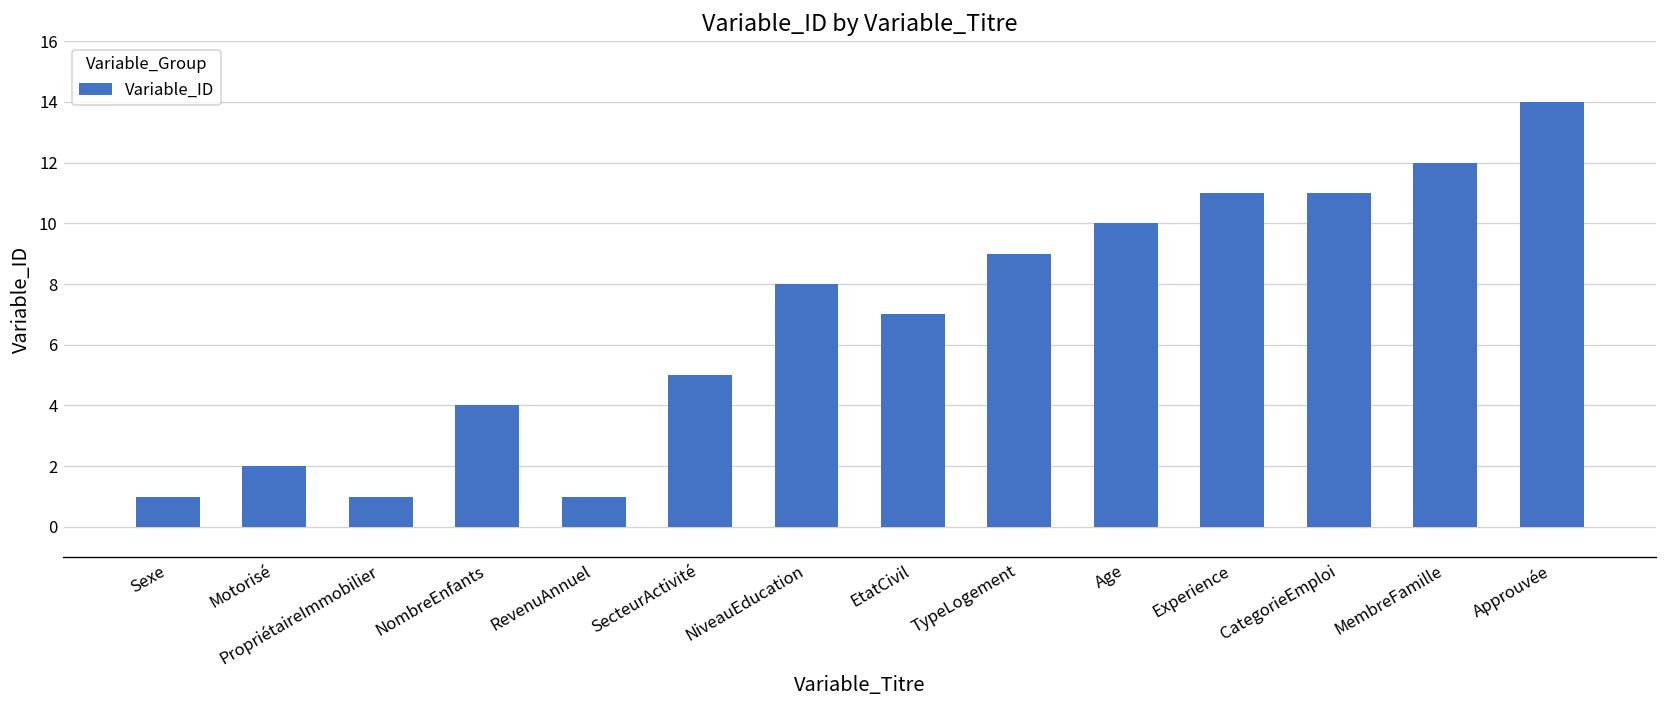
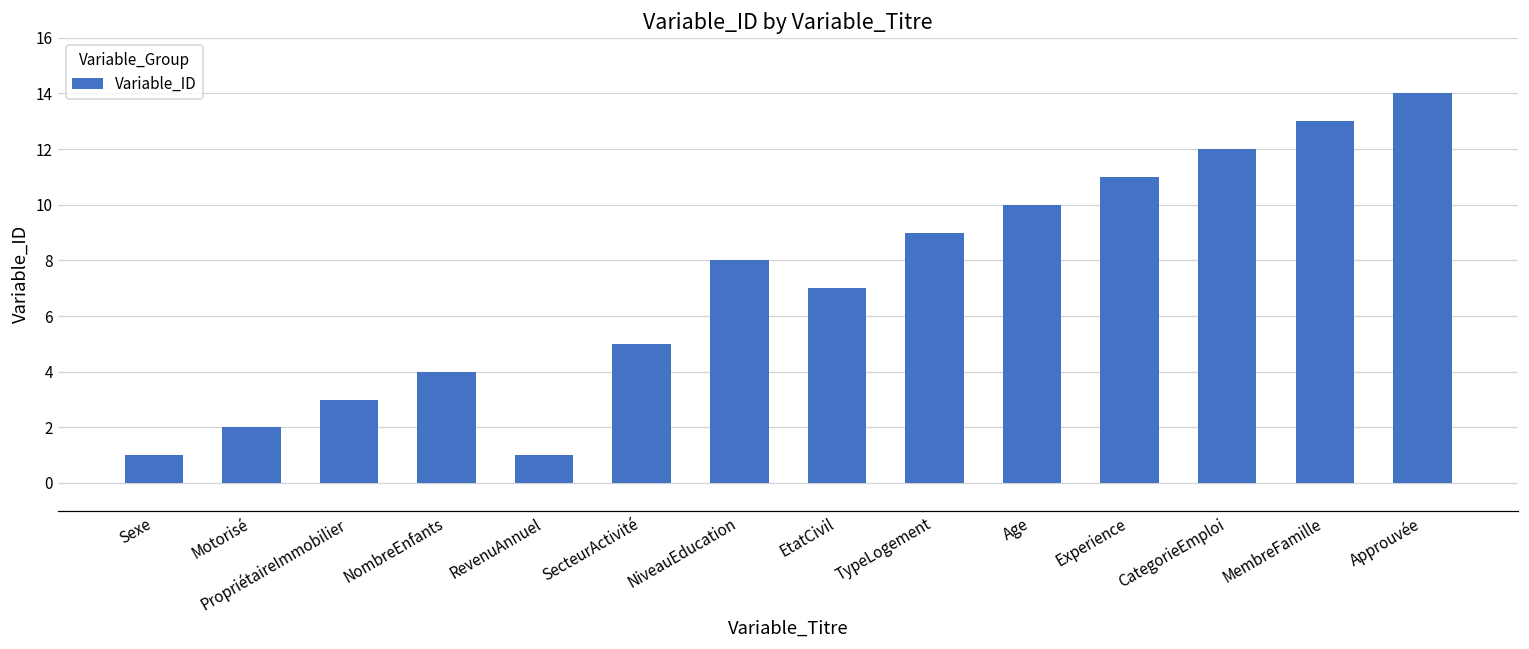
PropriétaireImmobilier: 1 -> 3
CategorieEmploi: 11 -> 12
MembreFamille: 12 -> 13
